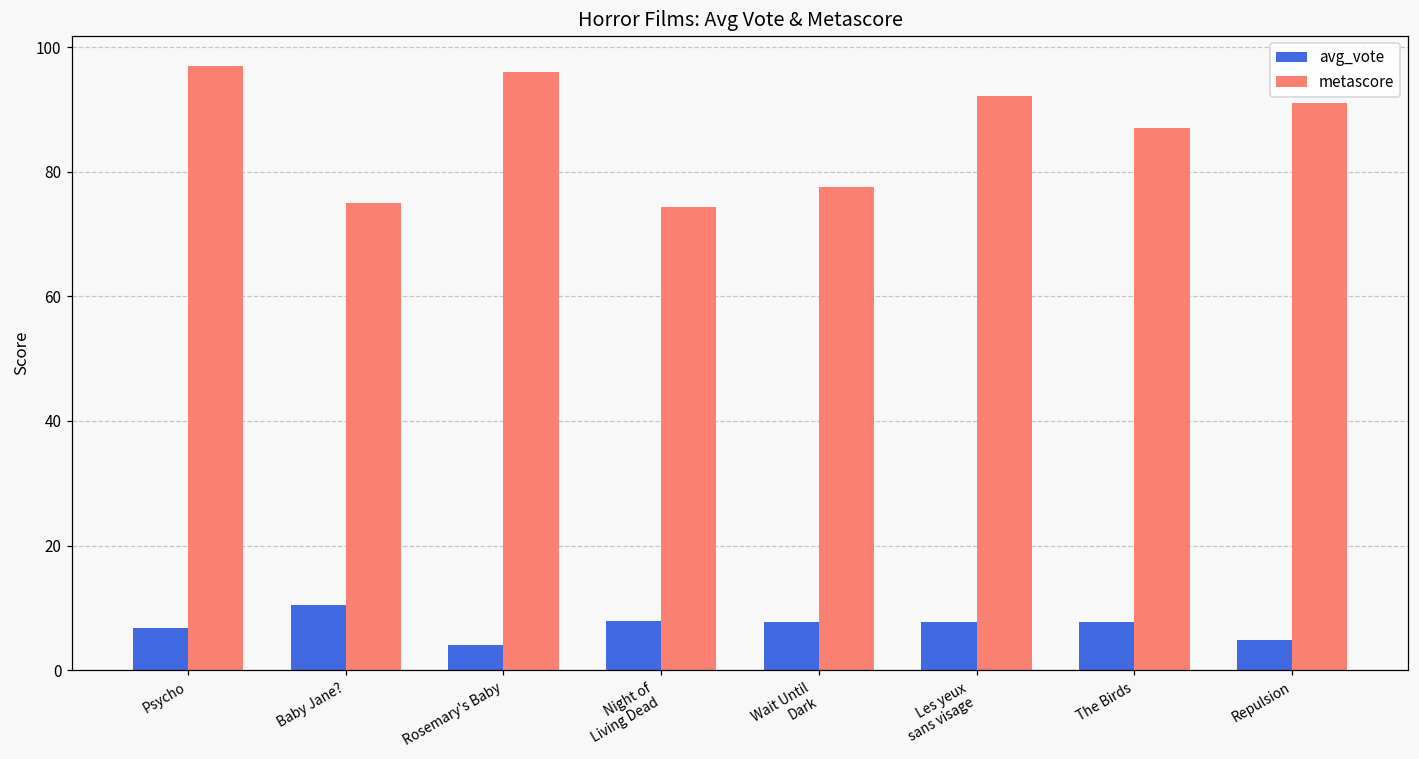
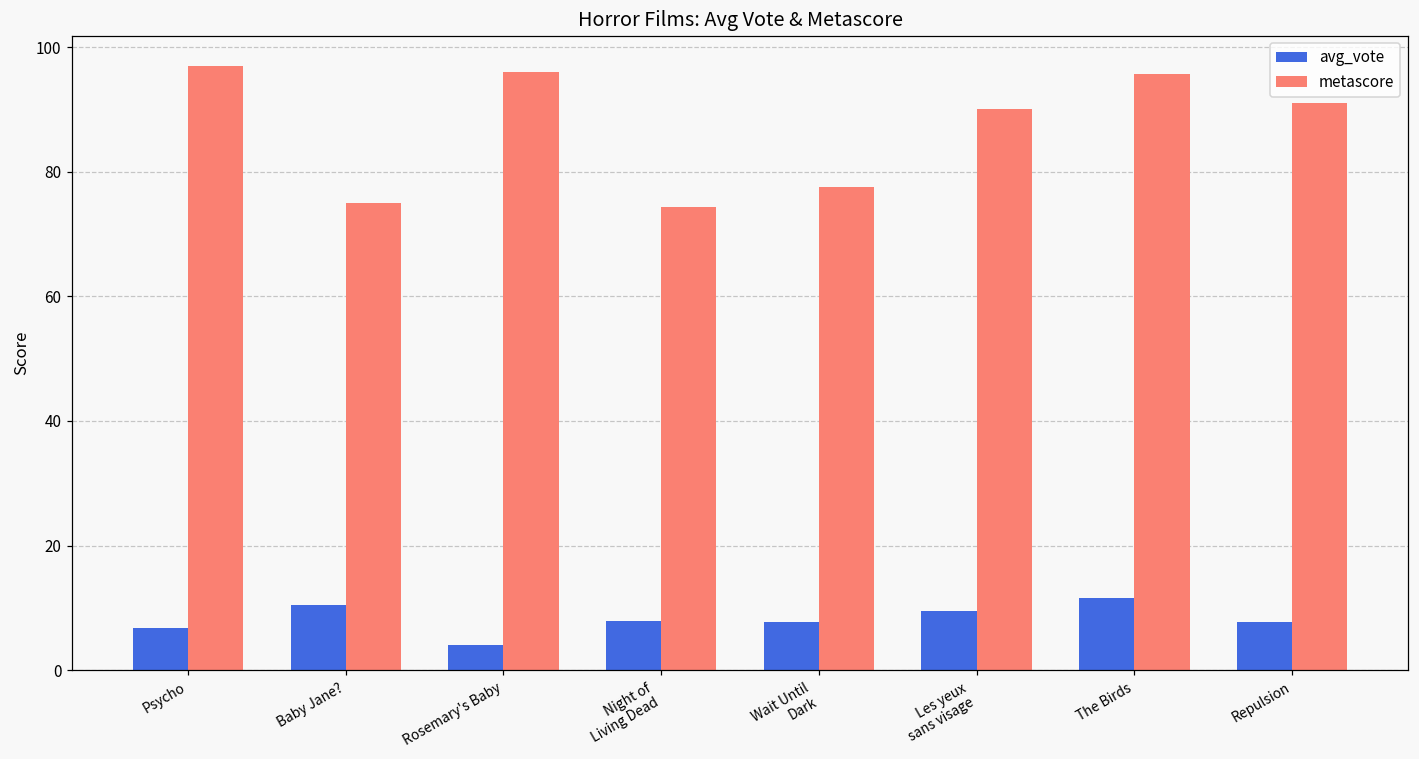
avg_vote, Les yeux sans visage: 8 -> 10
metascore, Les yeux sans visage: 92 -> 90
avg_vote, The Birds: 8 -> 12
metascore, The Birds: 87 -> 96
avg_vote, Repulsion: 5 -> 8
